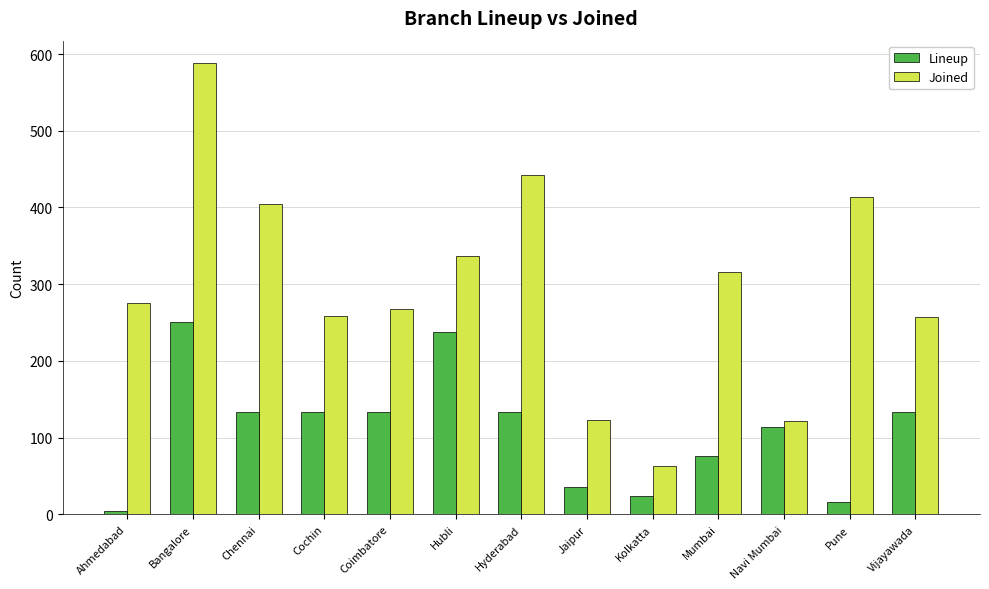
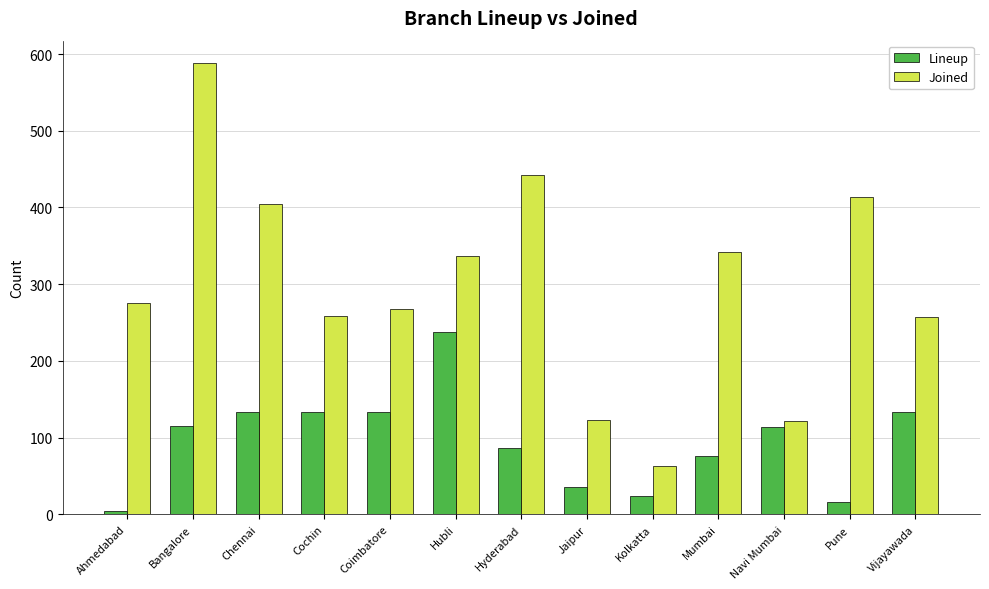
Lineup, Bangalore: 250 -> 120
Lineup, Hyderabad: 130 -> 90
Joined, Mumbai: 320 -> 340
